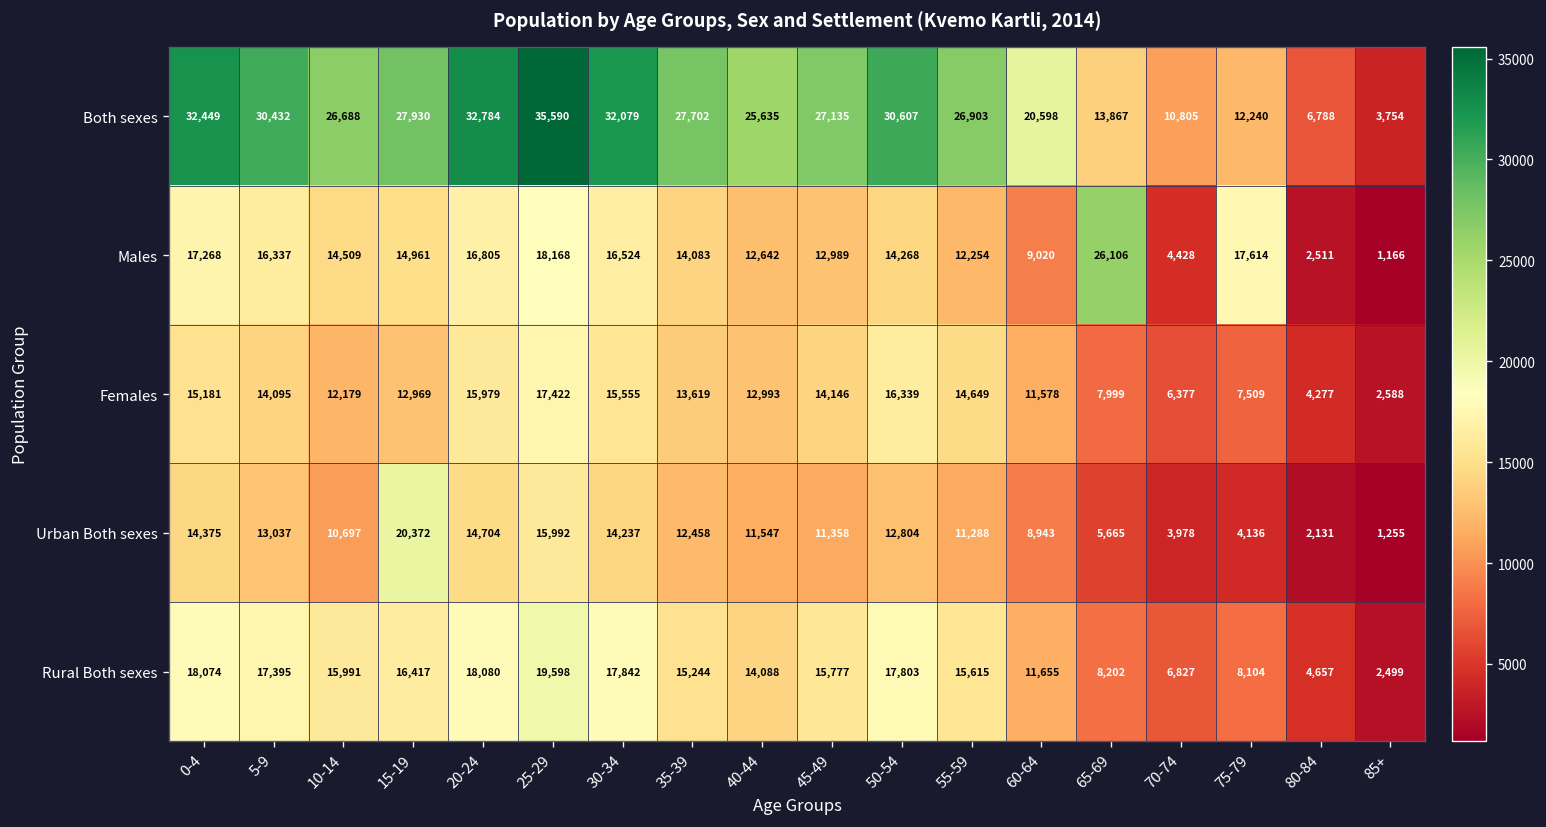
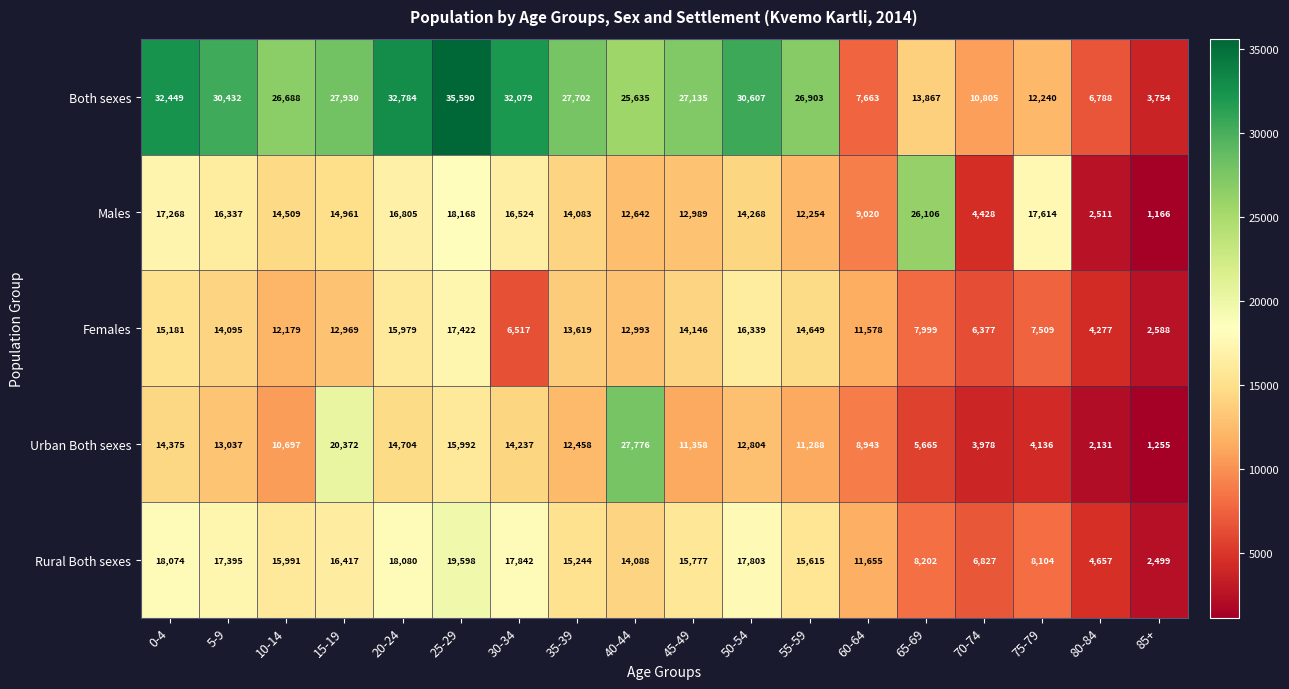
Both sexes, 60-64: 20,598 -> 7,663
Females, 30-34: 15,555 -> 6,517
Urban Both sexes, 40-44: 11,547 -> 27,776
